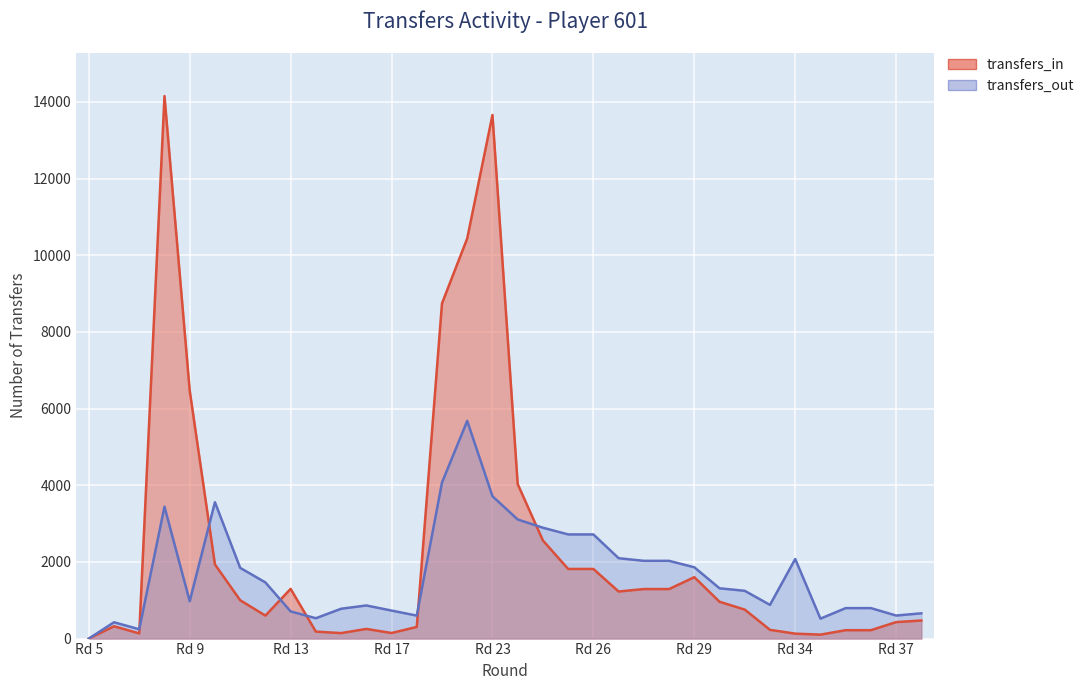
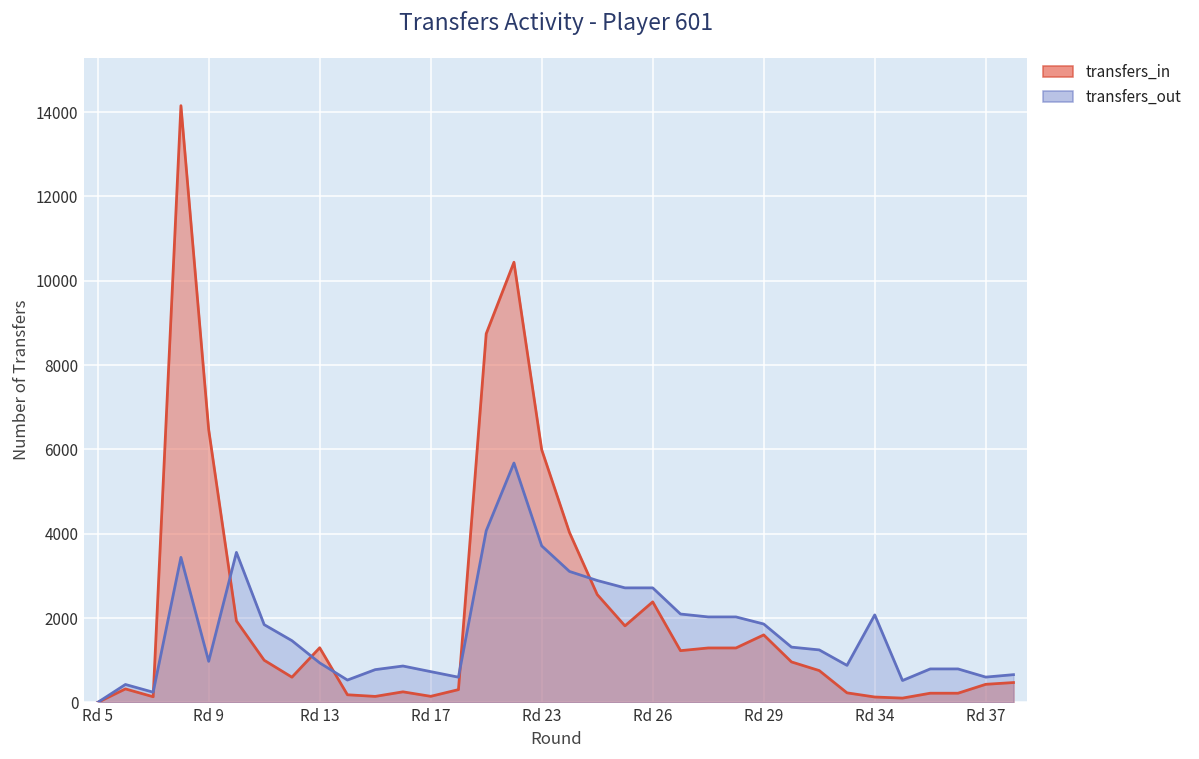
transfers_out, Rd 13: 700 -> 900
transfers_in, Rd 23: 13700 -> 6000
transfers_in, Rd 26: 1800 -> 2400
